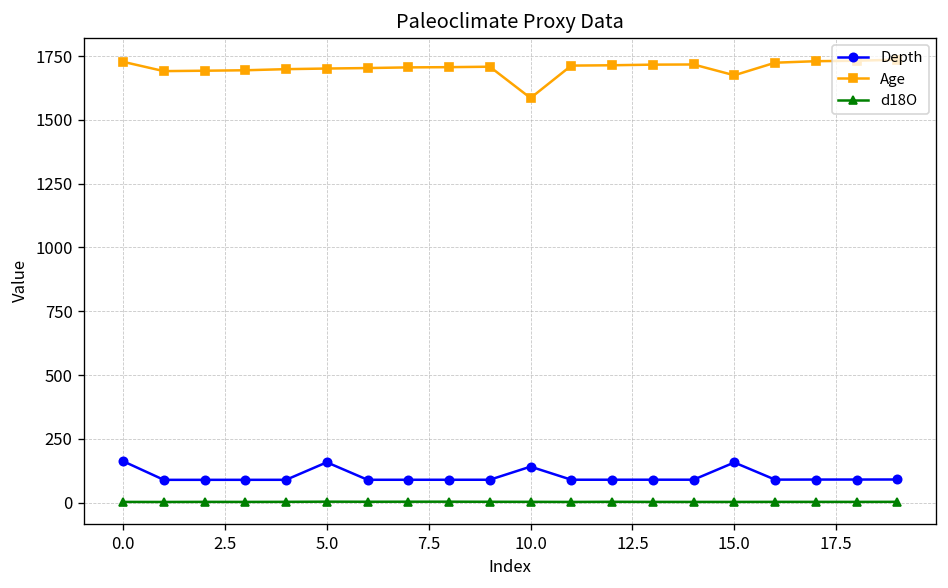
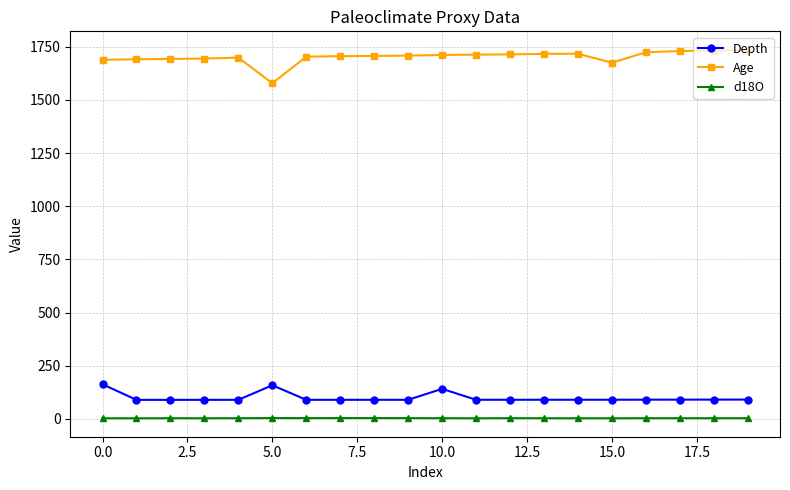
Age, 0.0: 1730 -> 1690
Age, 5.0: 1700 -> 1580
Age, 10.0: 1590 -> 1710
Depth, 15.0: 160 -> 90
